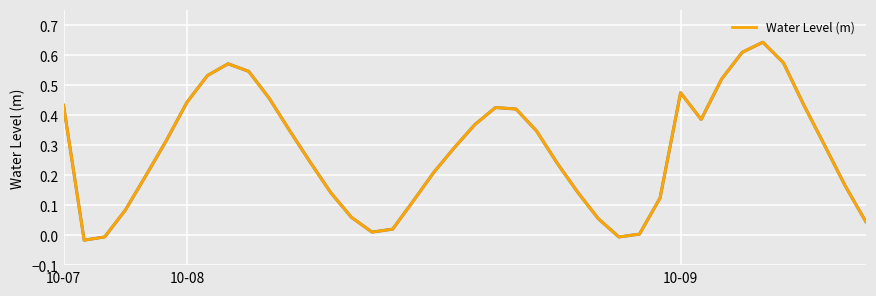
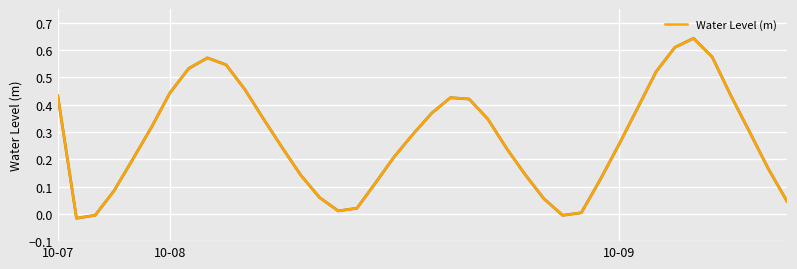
10-09: 0.47 -> 0.25
